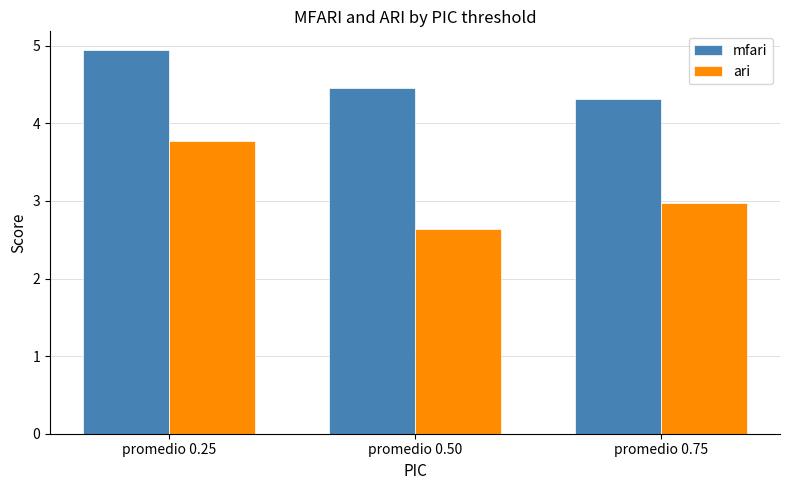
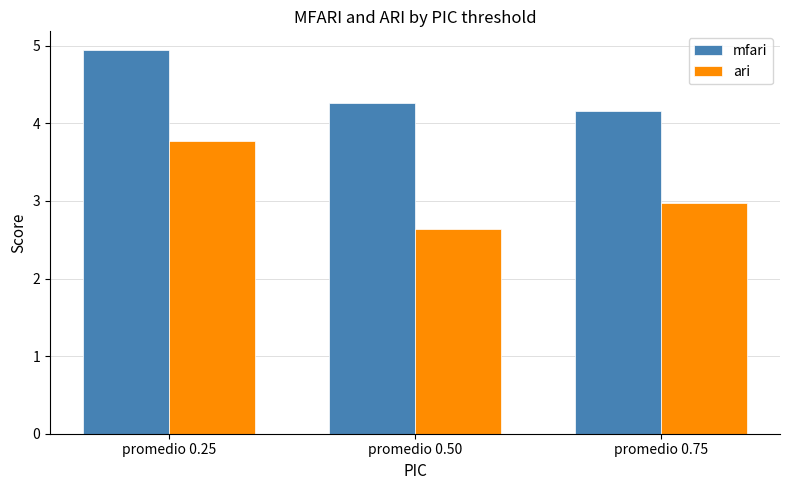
mfari, promedio 0.50: 4.5 -> 4.3
mfari, promedio 0.75: 4.3 -> 4.2
